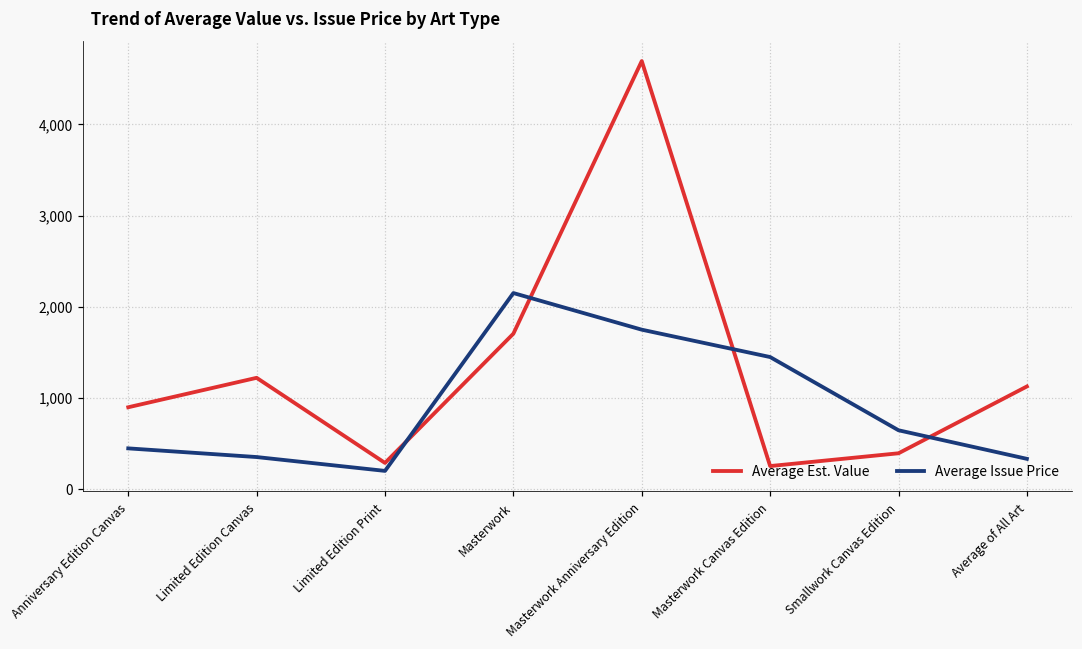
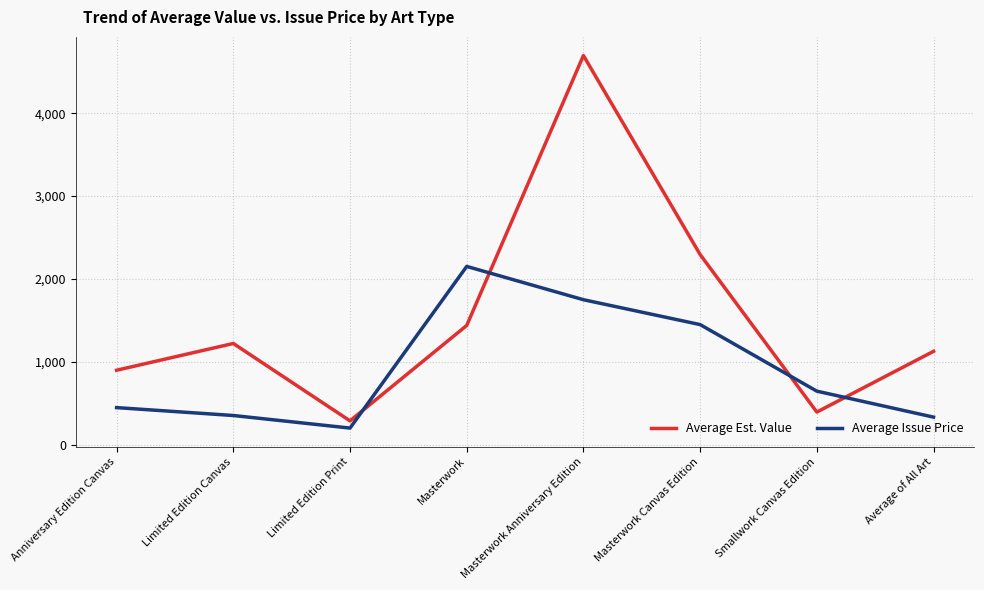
Average Est. Value, Masterwork: 1,700 -> 1,400
Average Est. Value, Masterwork Canvas Edition: 300 -> 2,300
